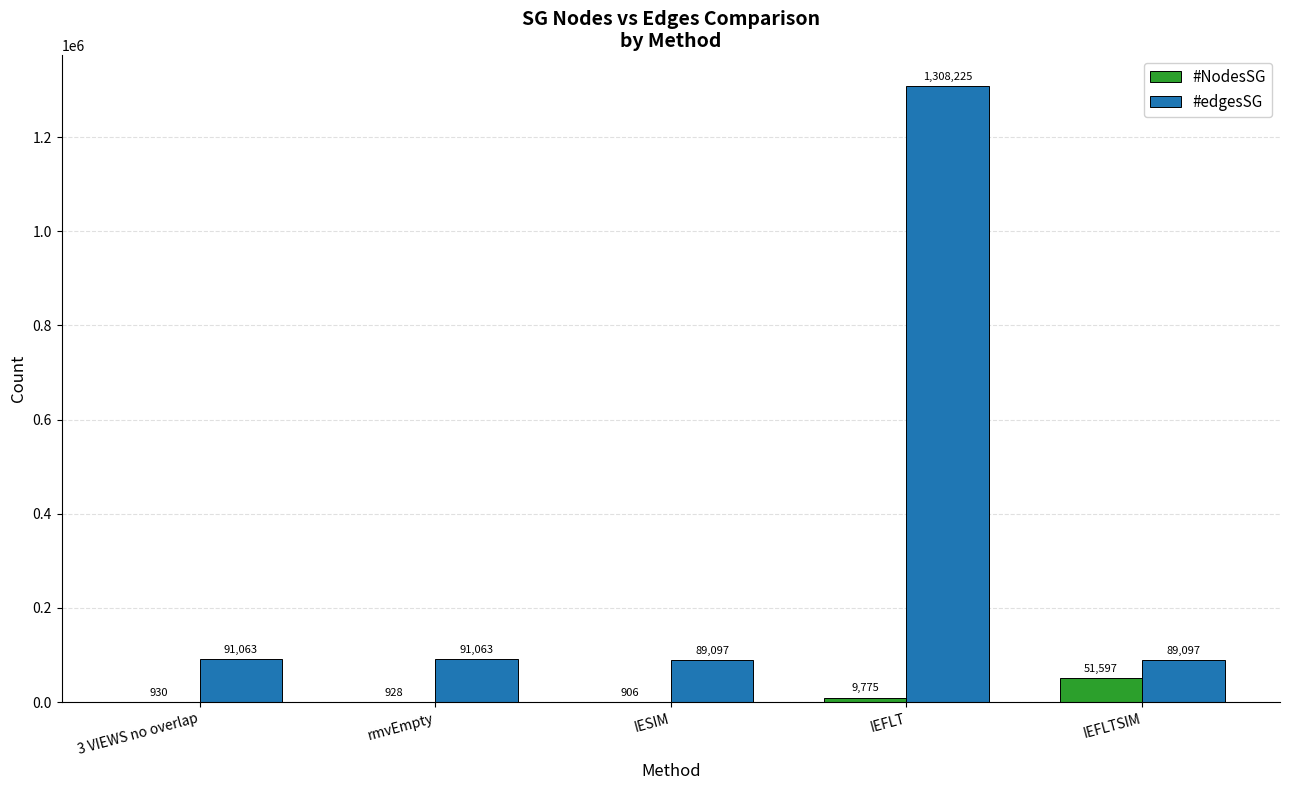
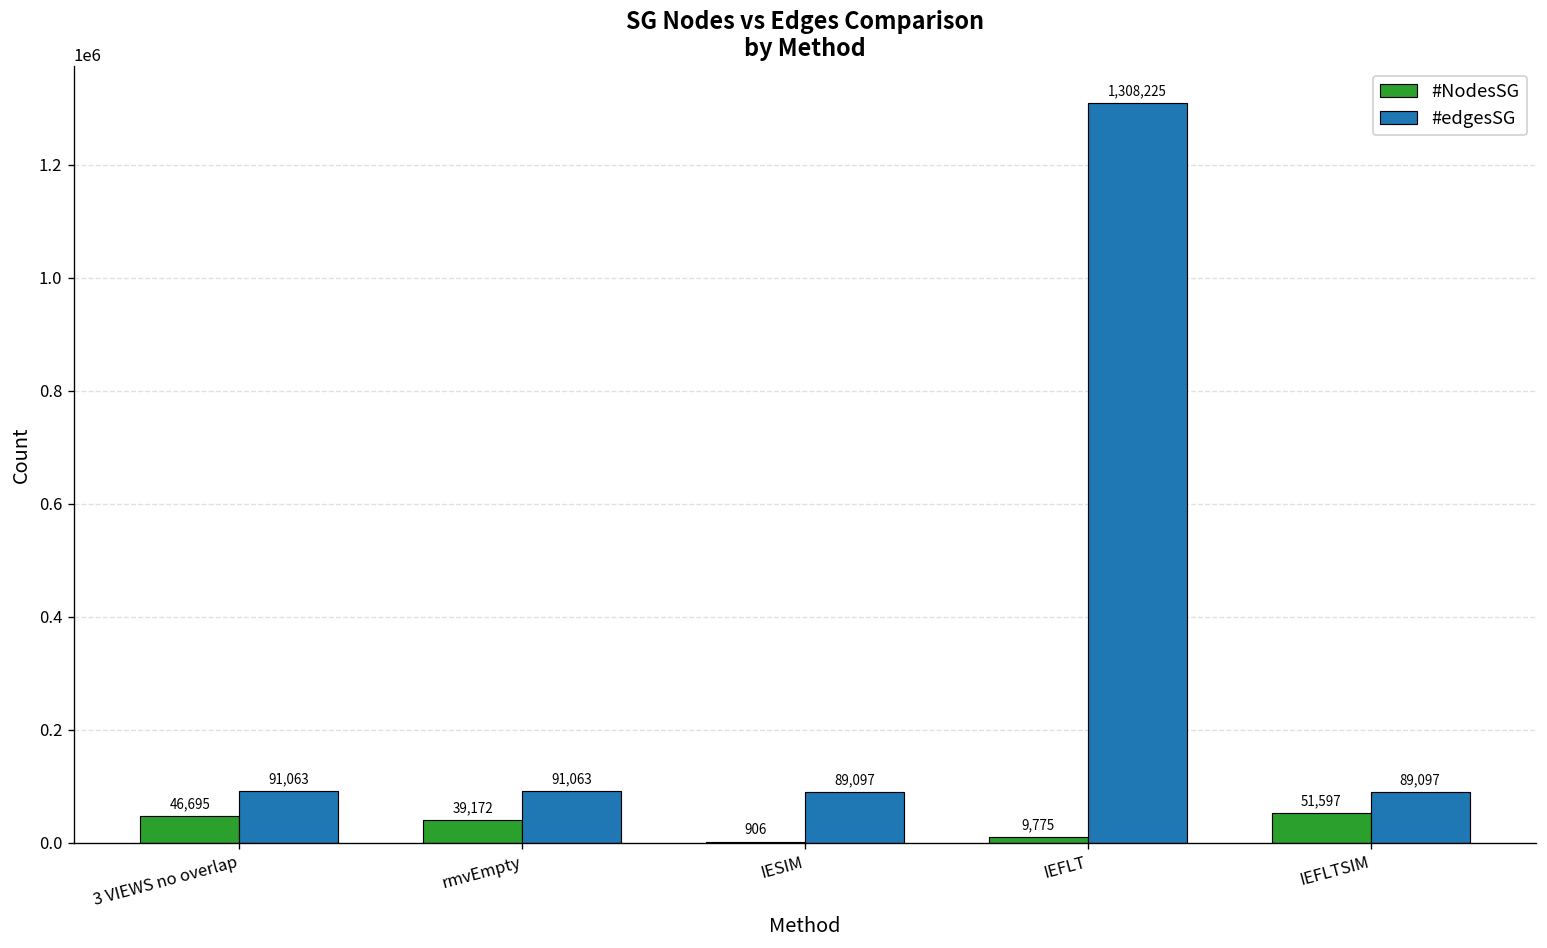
#NodesSG, 3 VIEWS no overlap: 930 -> 46,695
#NodesSG, rmvEmpty: 928 -> 39,172
